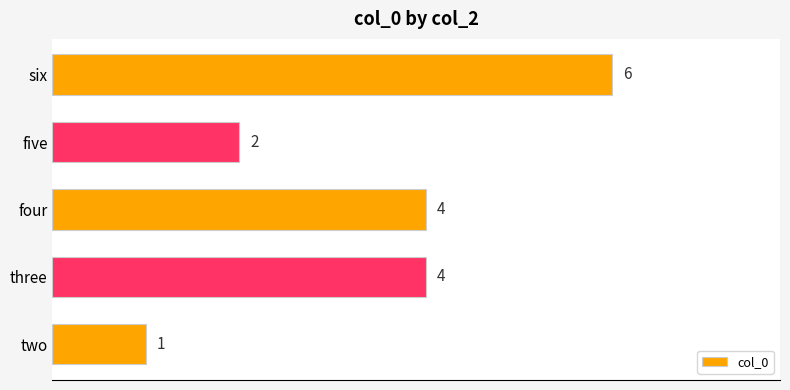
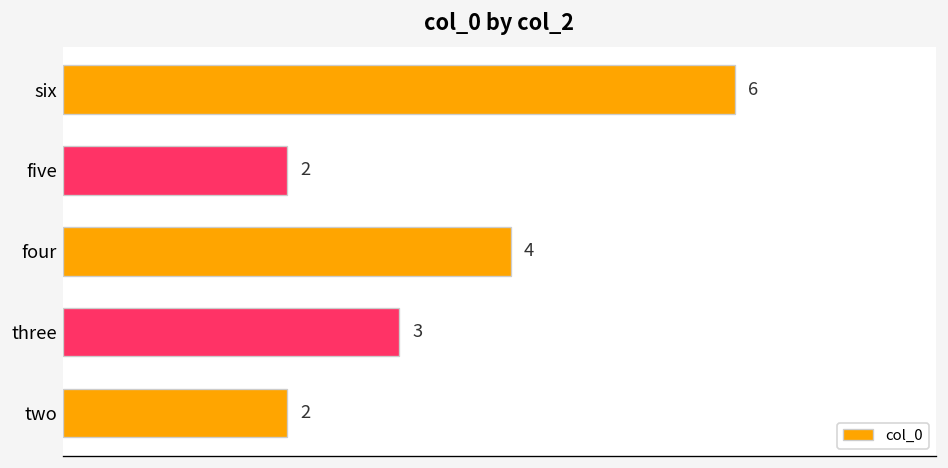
three: 4 -> 3
two: 1 -> 2
